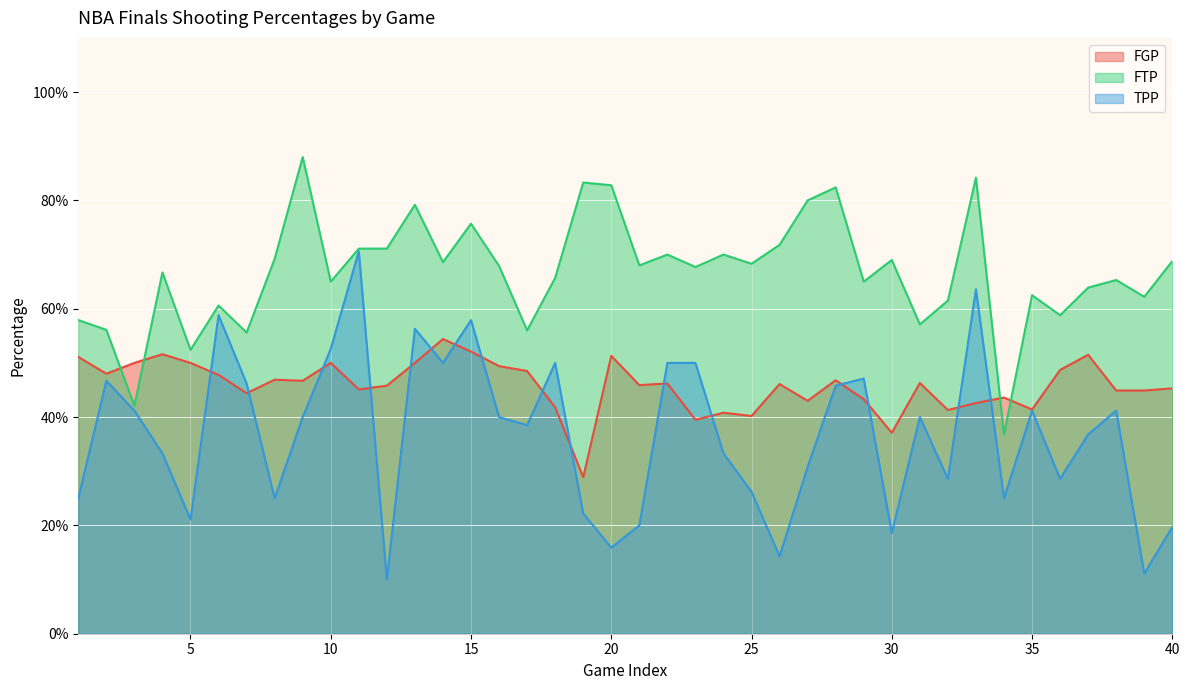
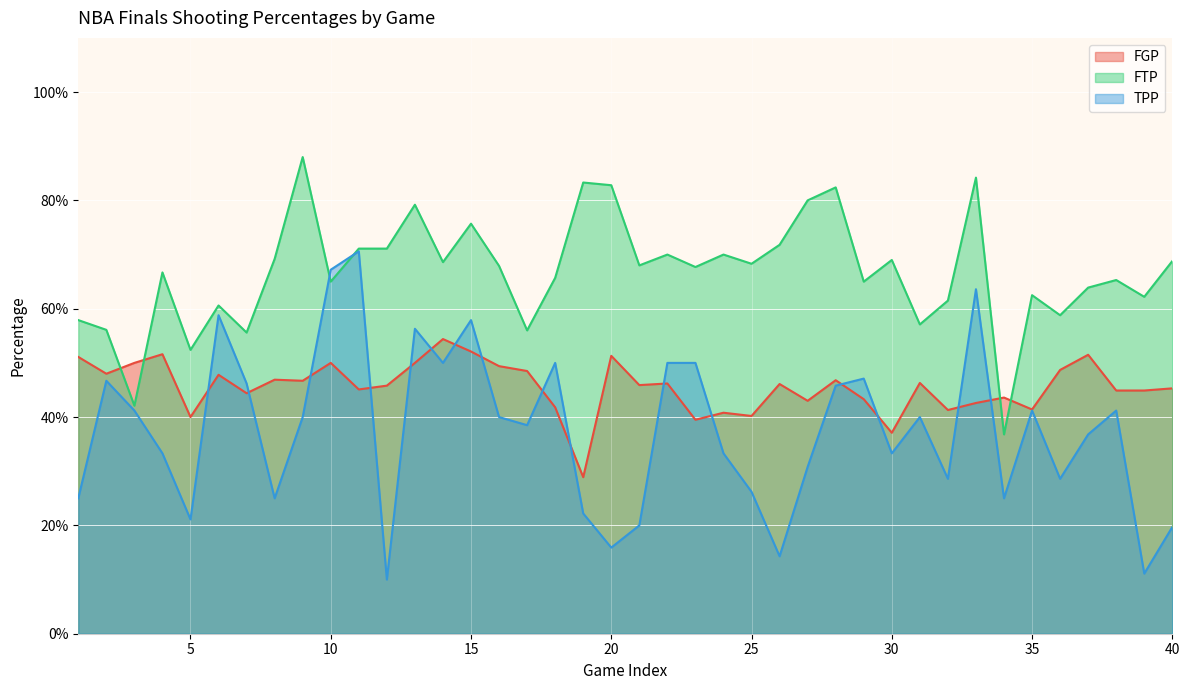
FGP, 5: 50% -> 40%
TPP, 10: 53% -> 67%
TPP, 30: 19% -> 33%
